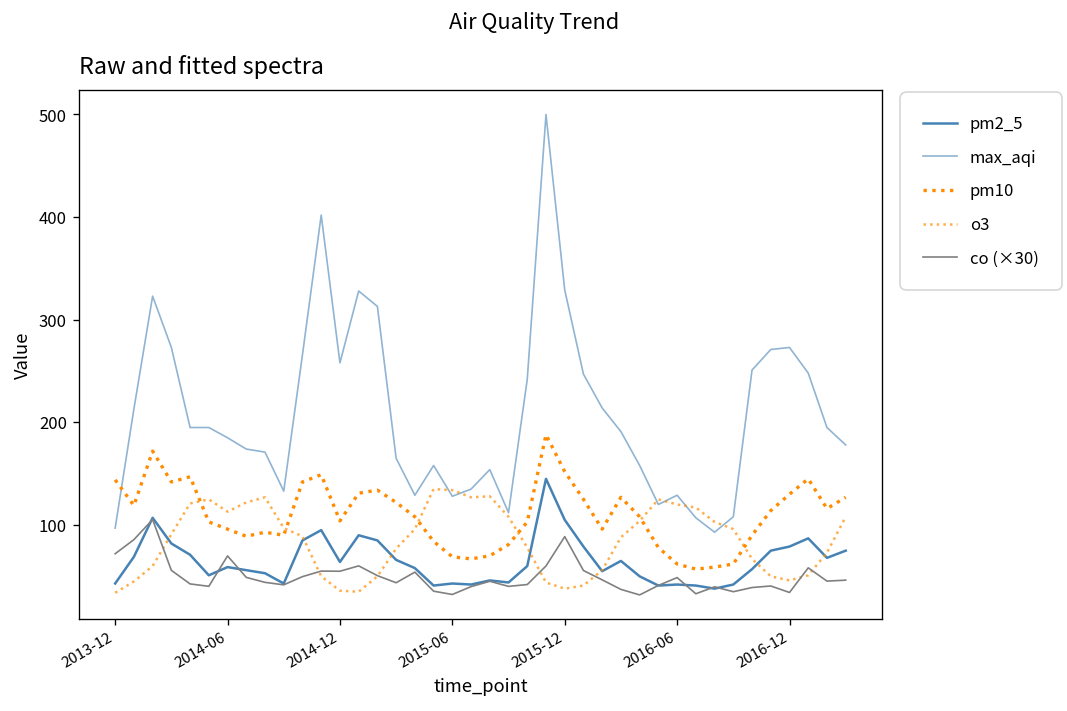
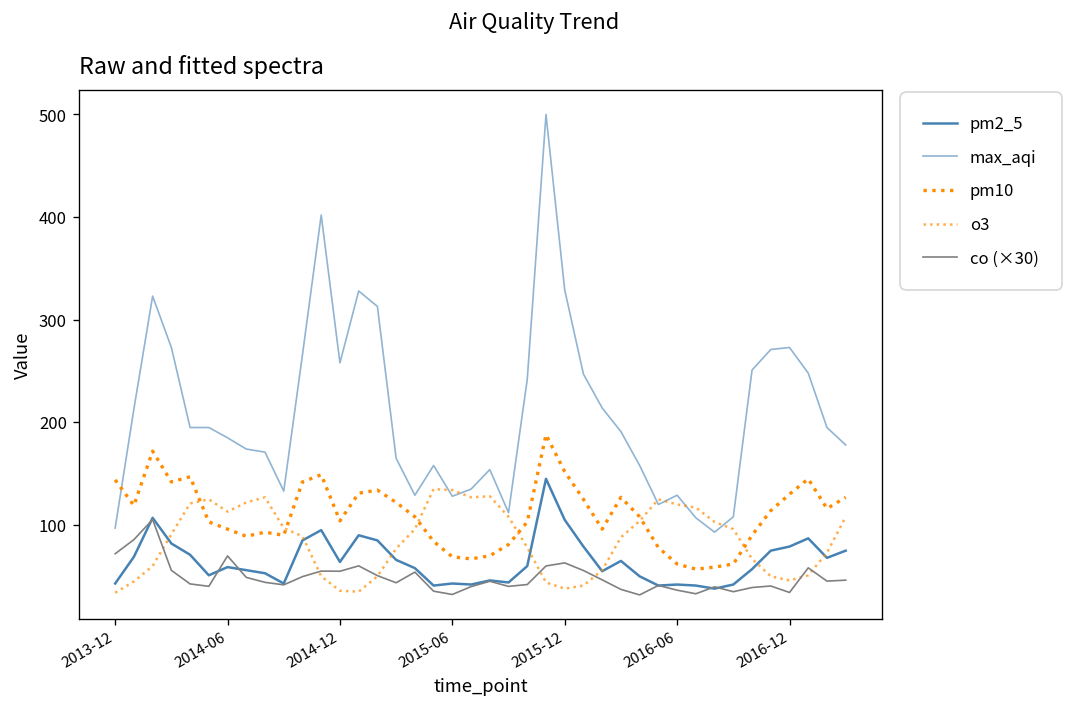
co (×30), 2015-12: 90 -> 60
co (×30), 2016-06: 50 -> 40
